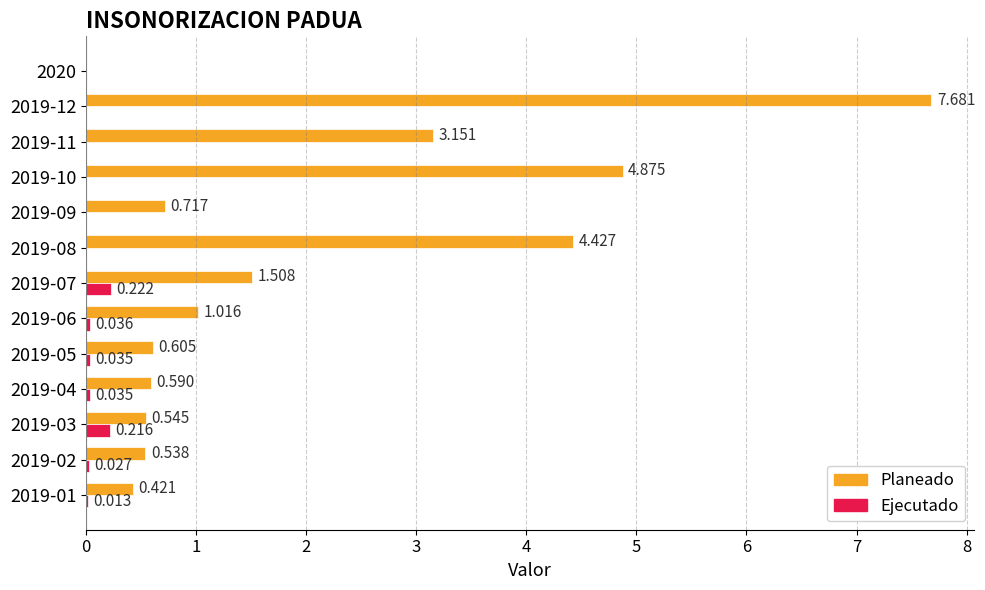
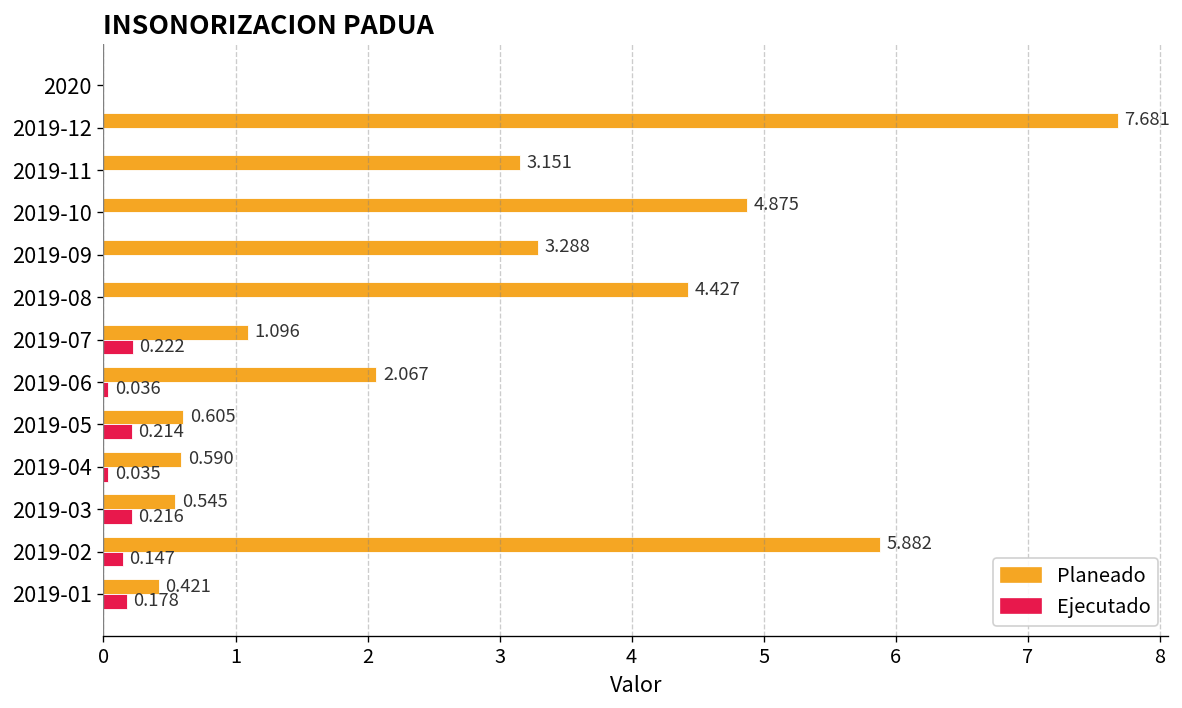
Planeado, 2019-09: 0.717 -> 3.288
Planeado, 2019-07: 1.508 -> 1.096
Planeado, 2019-06: 1.016 -> 2.067
Ejecutado, 2019-05: 0.035 -> 0.214
Planeado, 2019-02: 0.538 -> 5.882
Ejecutado, 2019-02: 0.027 -> 0.147
Ejecutado, 2019-01: 0.013 -> 0.178
